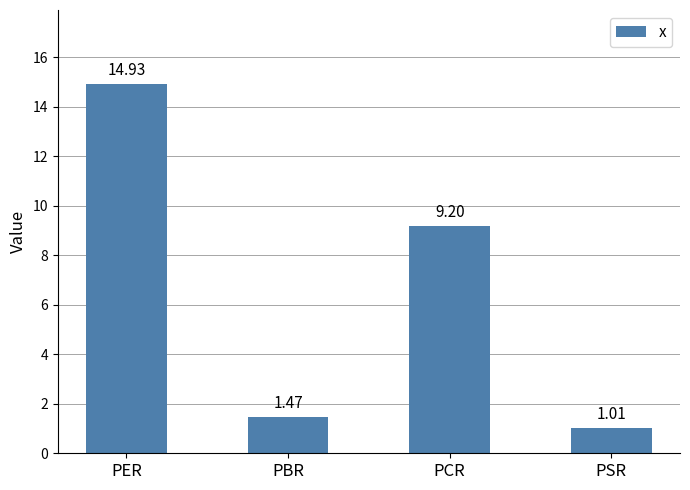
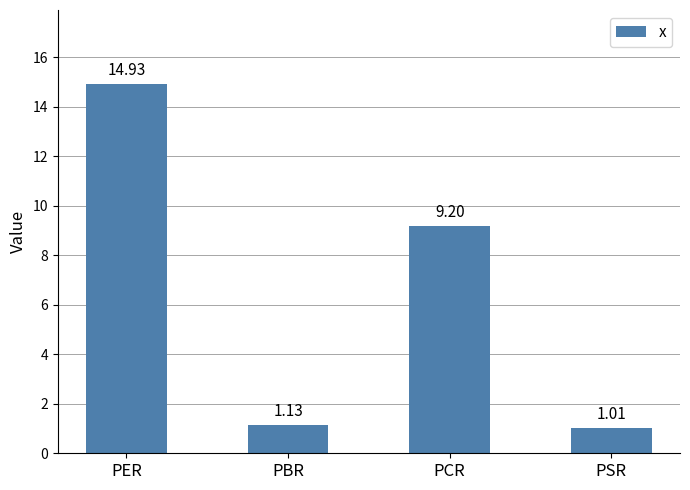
PBR: 1.47 -> 1.13
